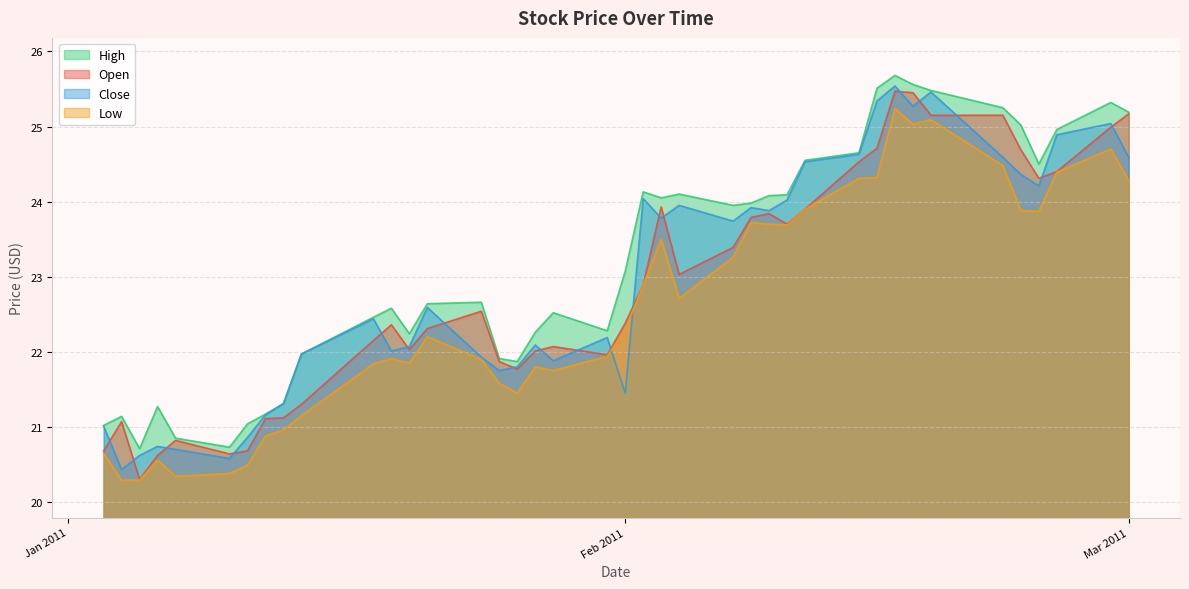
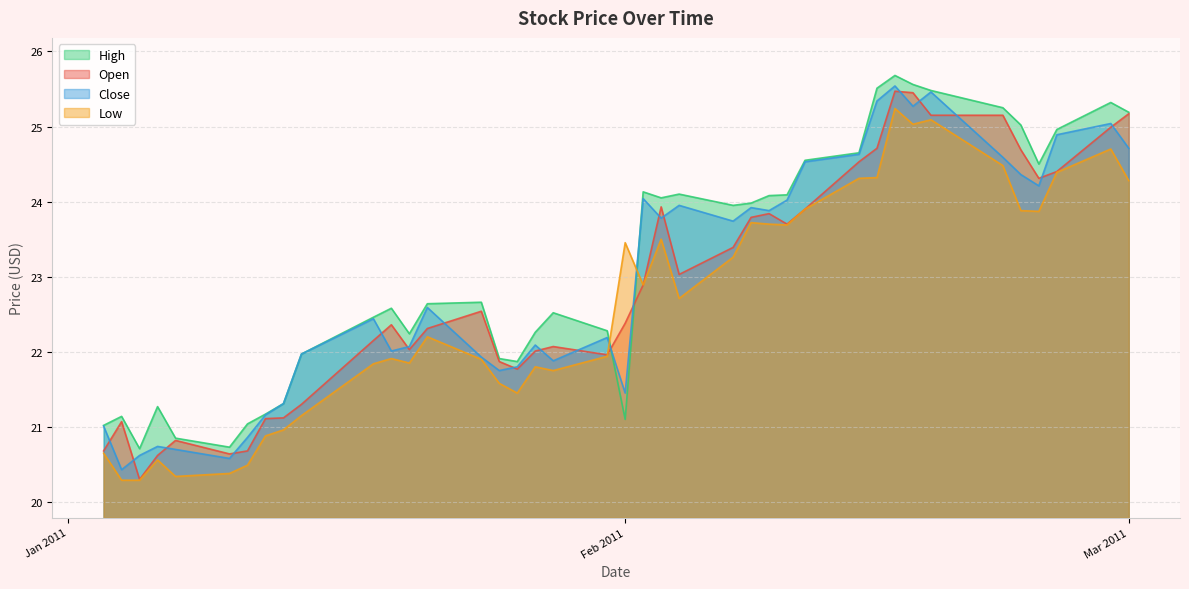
High, Feb 2011: 23.1 -> 21.1
Low, Feb 2011: 22.3 -> 23.5
Close, Mar 2011: 24.6 -> 24.7
